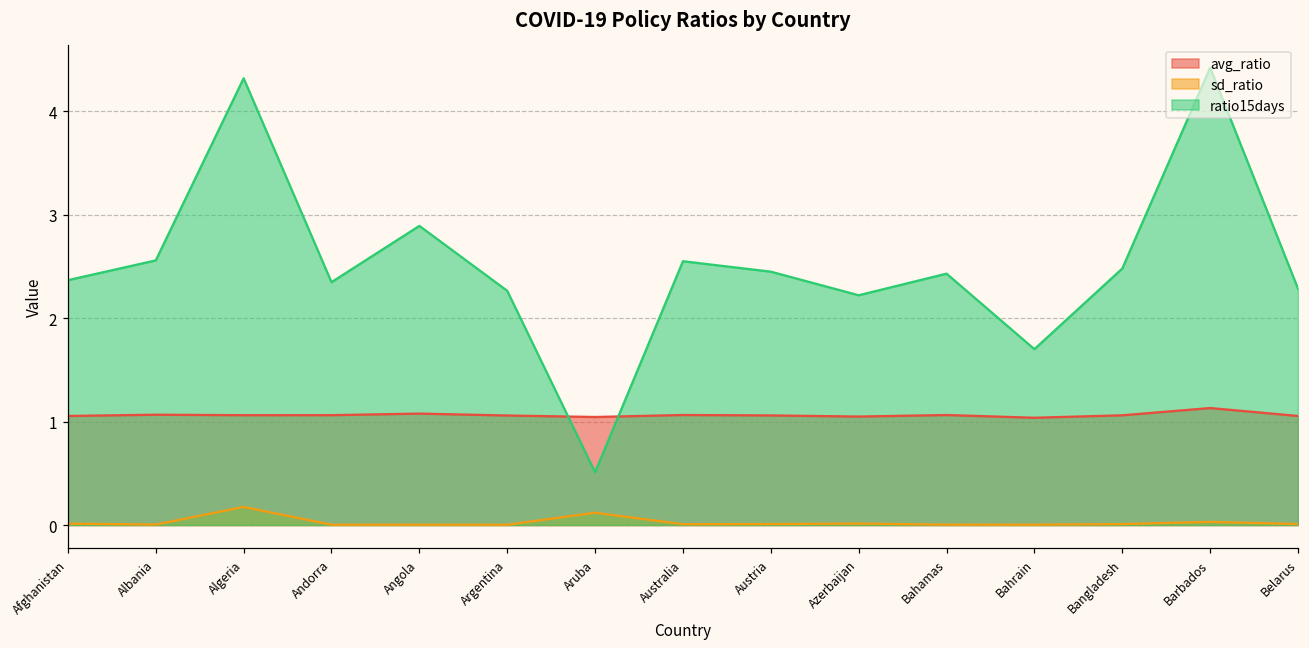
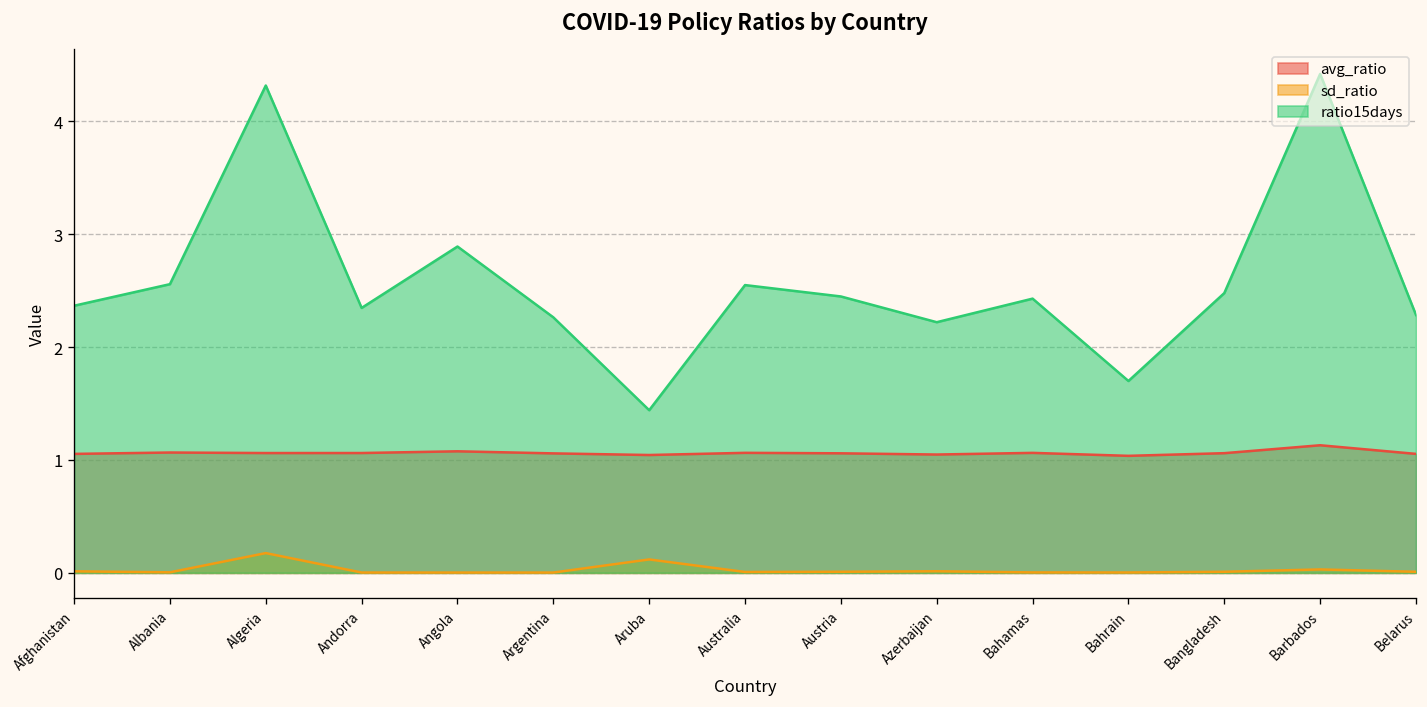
ratio15days, Aruba: 0.5 -> 1.4
